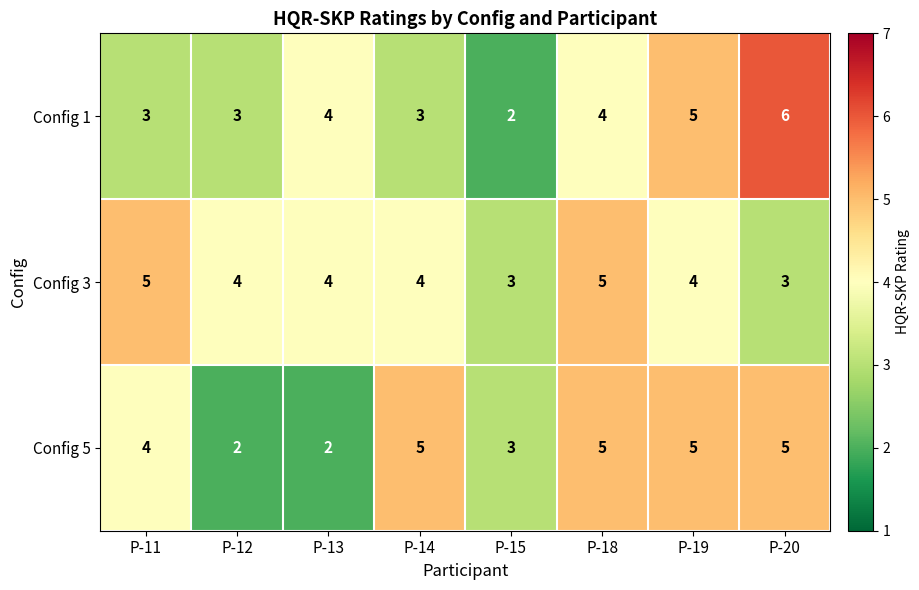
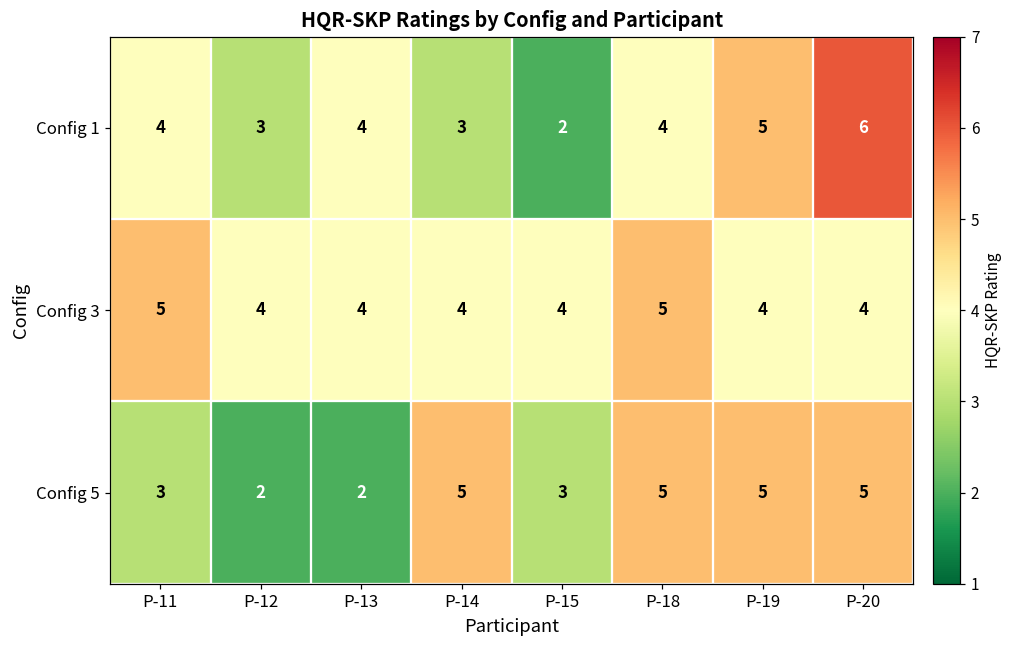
Config 1, P-11: 3 -> 4
Config 3, P-15: 3 -> 4
Config 3, P-20: 3 -> 4
Config 5, P-11: 4 -> 3
